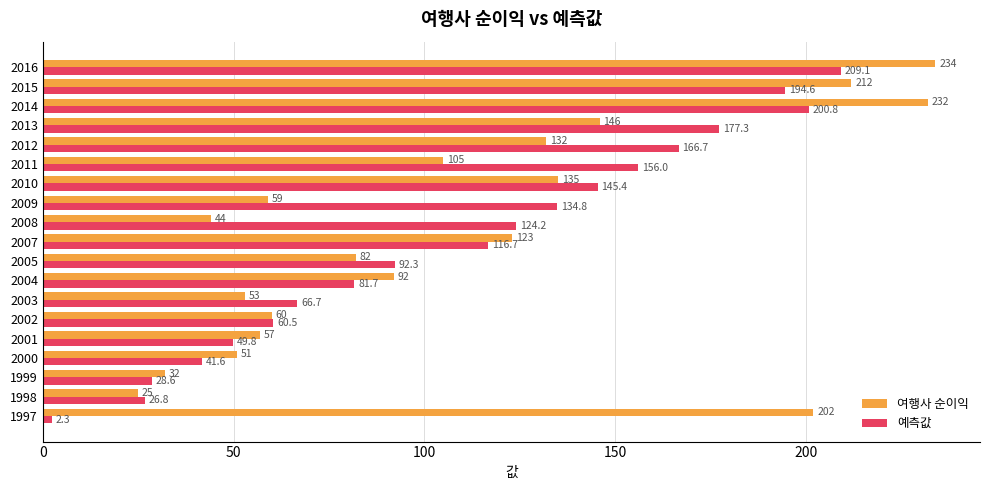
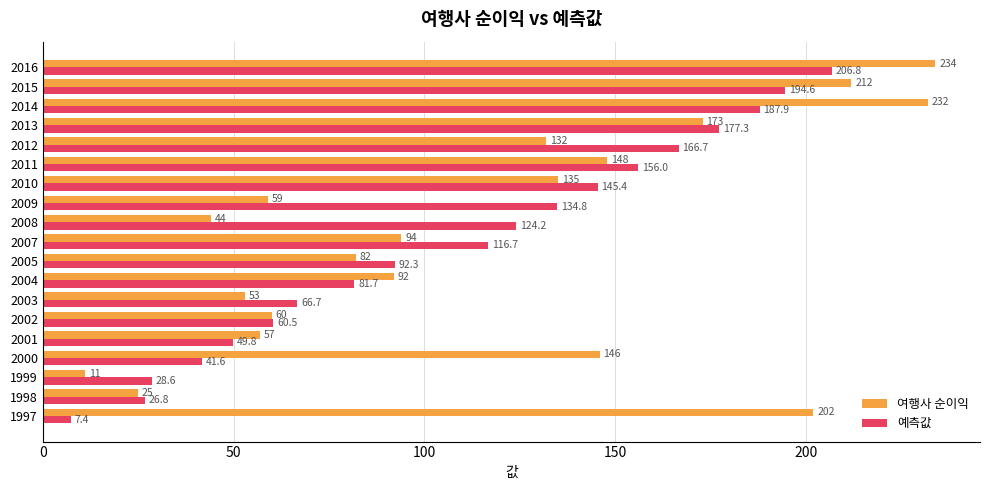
예측값, 2016: 209.1 -> 206.8
예측값, 2014: 200.8 -> 187.9
여행사 순이익, 2013: 146 -> 173
여행사 순이익, 2011: 105 -> 148
여행사 순이익, 2007: 123 -> 94
여행사 순이익, 2000: 51 -> 146
여행사 순이익, 1999: 32 -> 11
예측값, 1997: 2.3 -> 7.4
